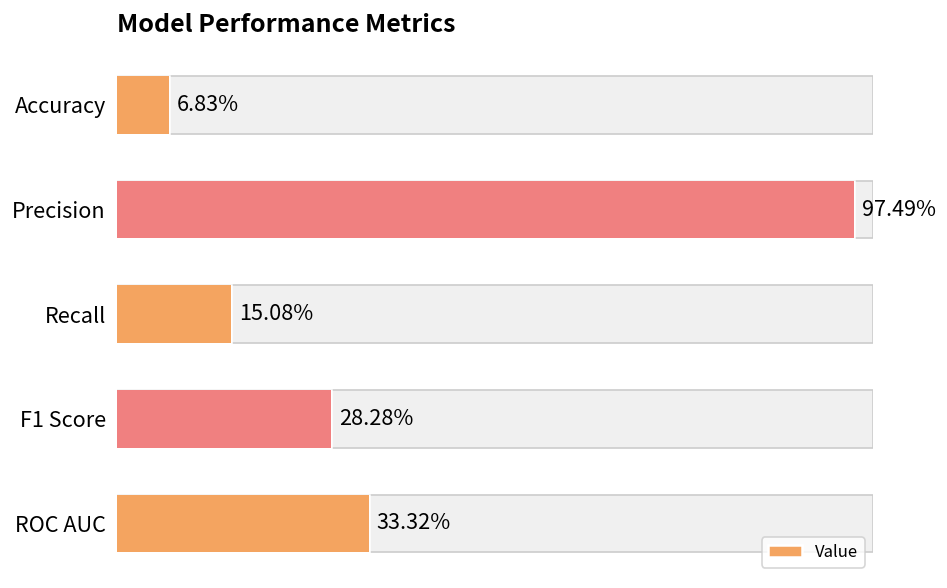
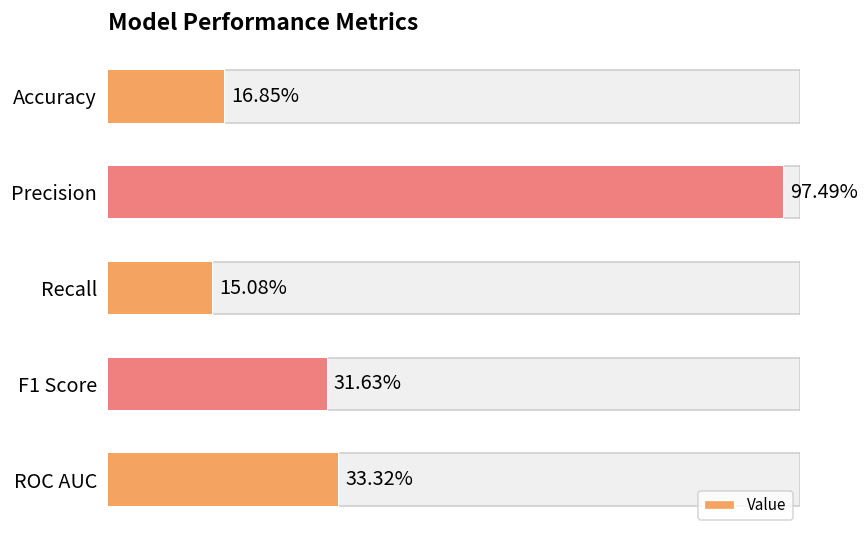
Accuracy: 6.83% -> 16.85%
F1 Score: 28.28% -> 31.63%
